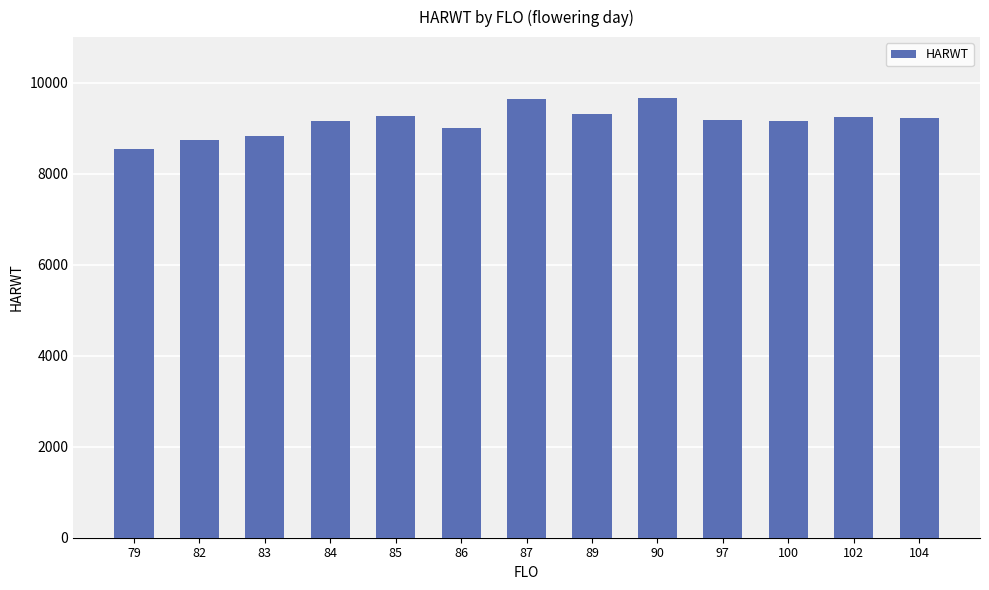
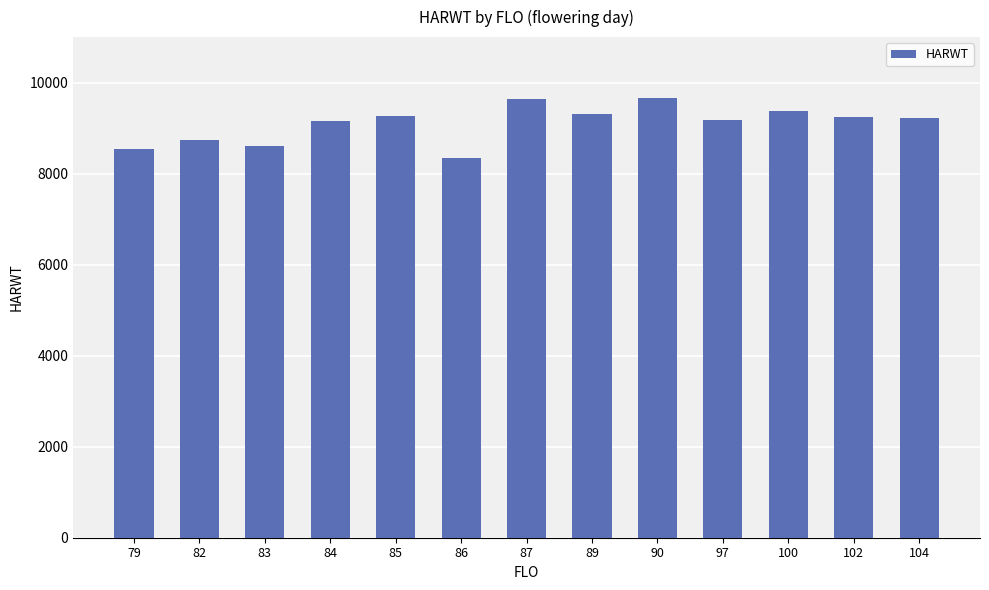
83: 8800 -> 8600
86: 9000 -> 8400
100: 9200 -> 9400
